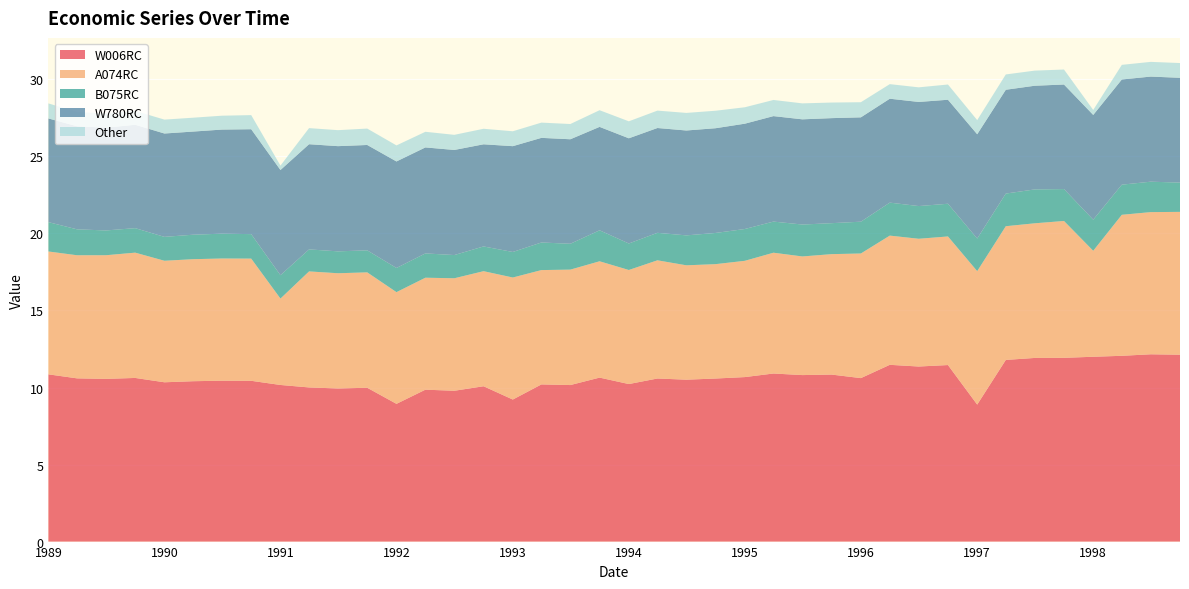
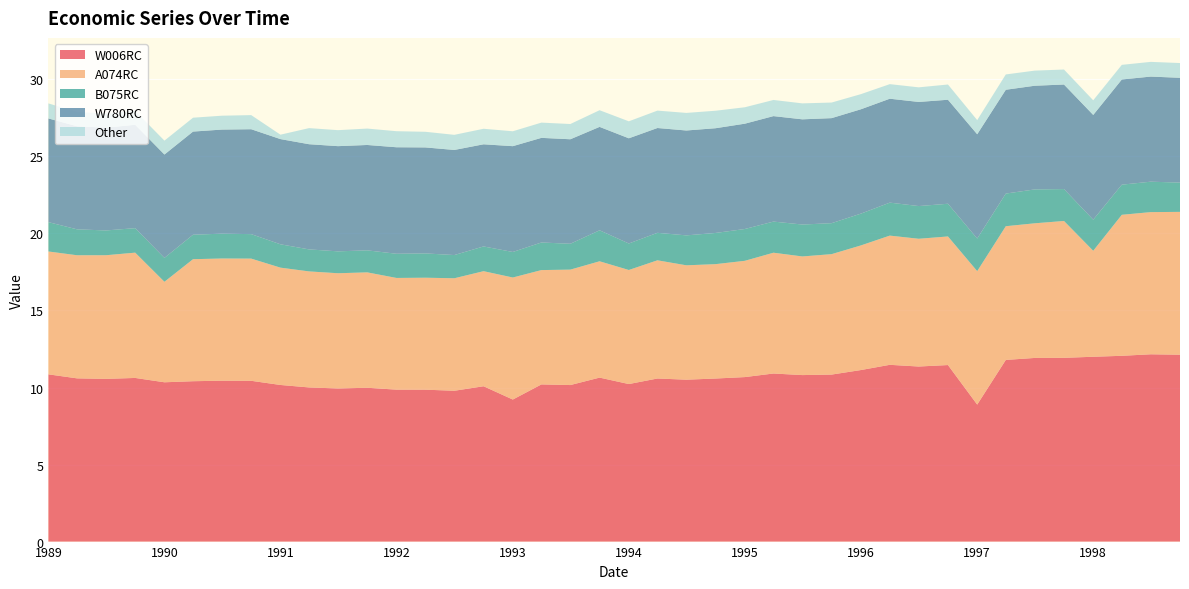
A074RC, 1990: 7.9 -> 6.5
A074RC, 1991: 5.6 -> 7.6
W006RC, 1992: 8.9 -> 9.9
W006RC, 1996: 10.6 -> 11.1
Other, 1998: 0.3 -> 1.0
